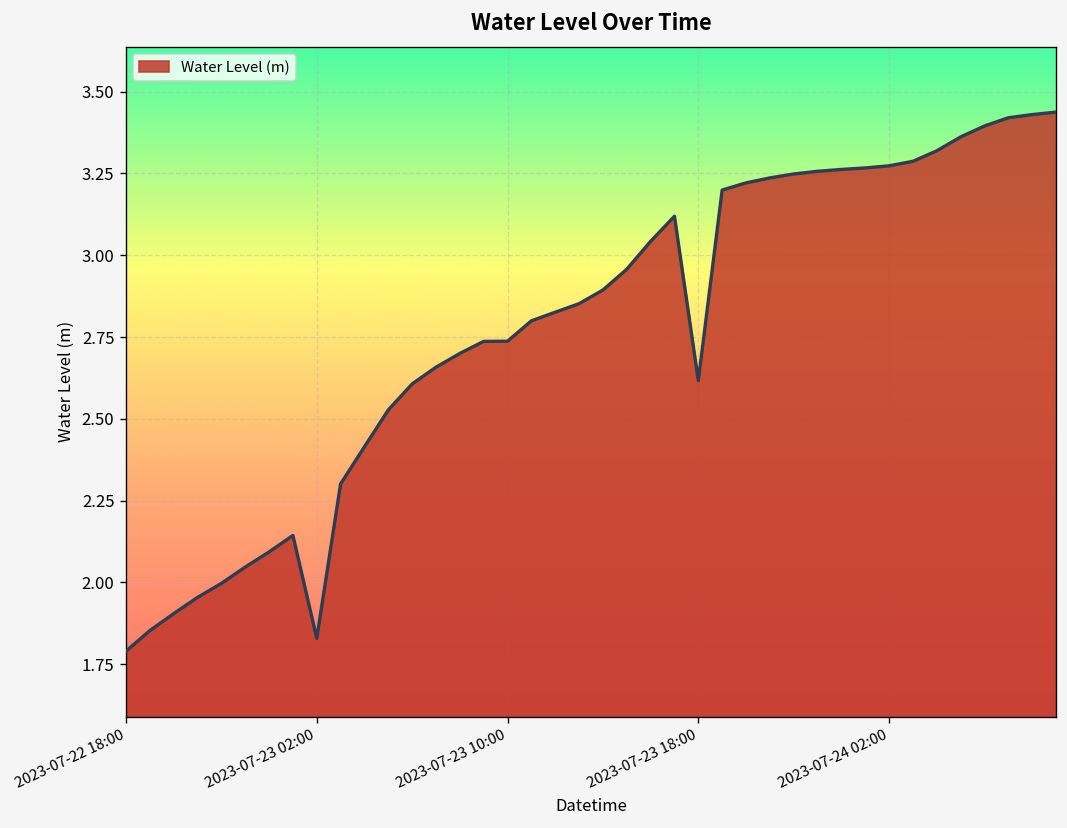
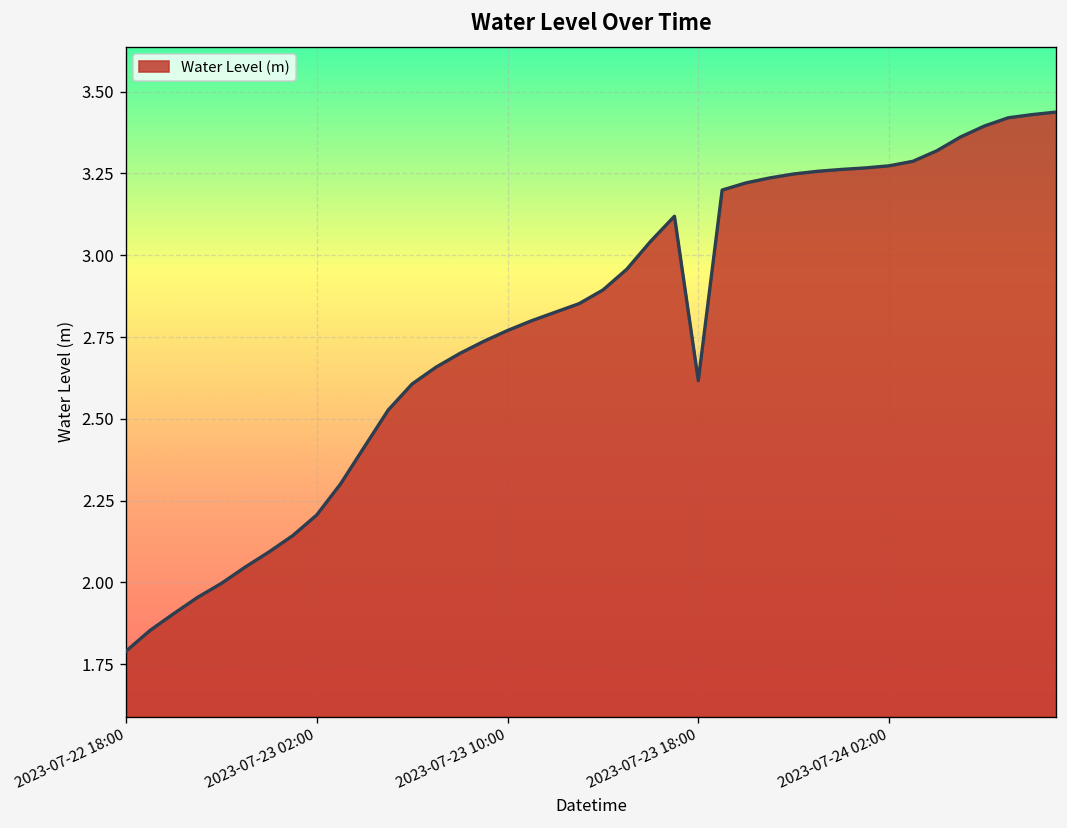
2023-07-23 02:00: 1.83 -> 2.21
2023-07-23 10:00: 2.74 -> 2.77
